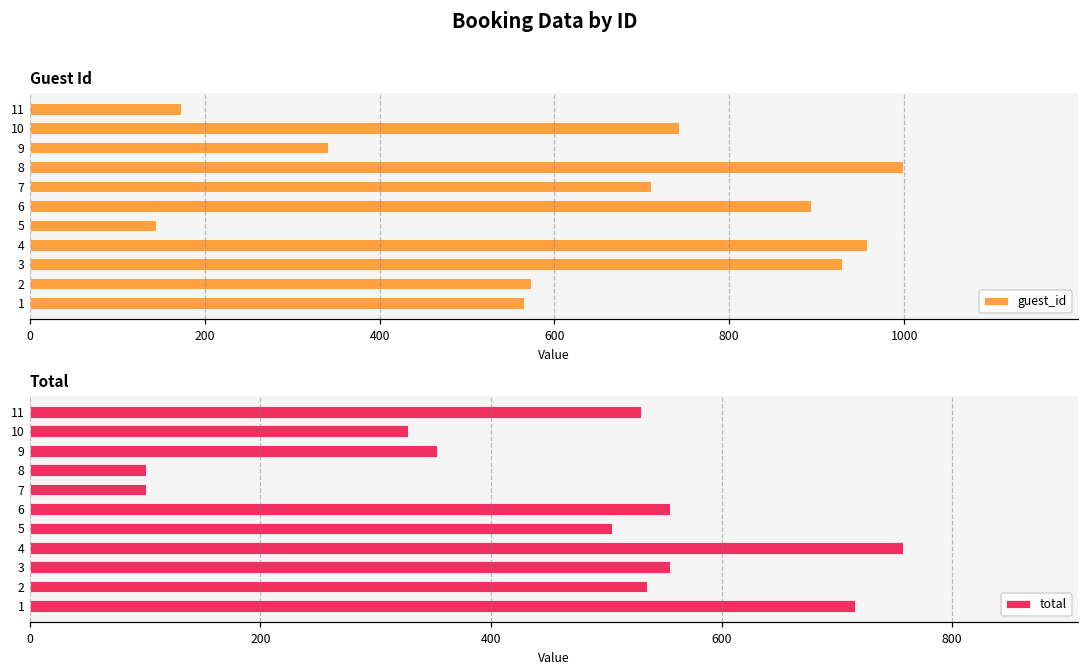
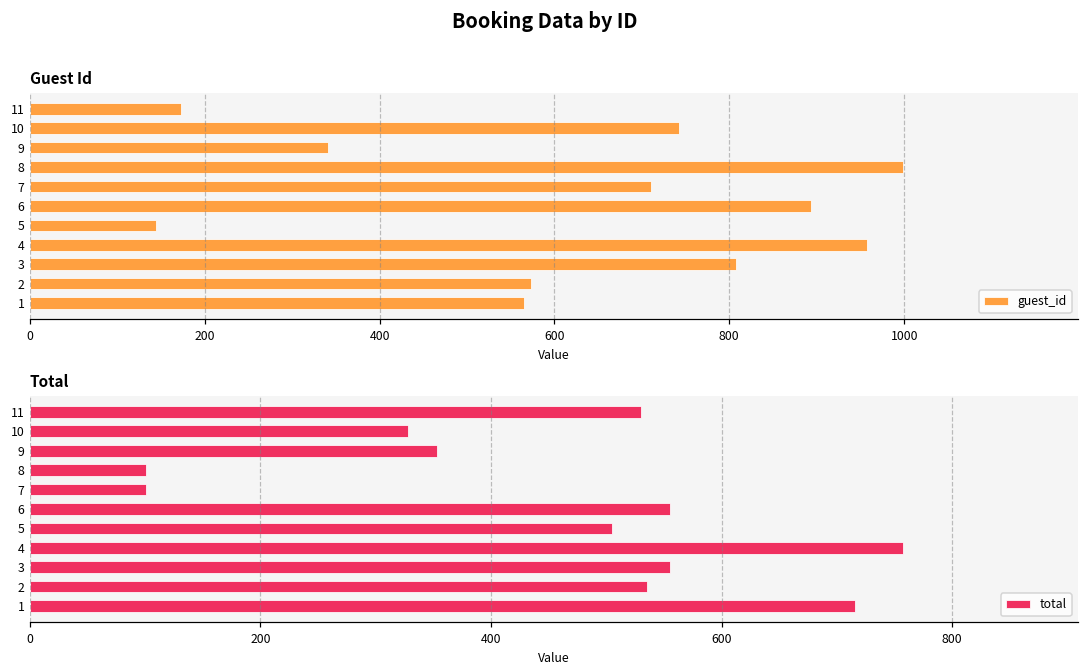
Guest Id, 3: 930 -> 810
